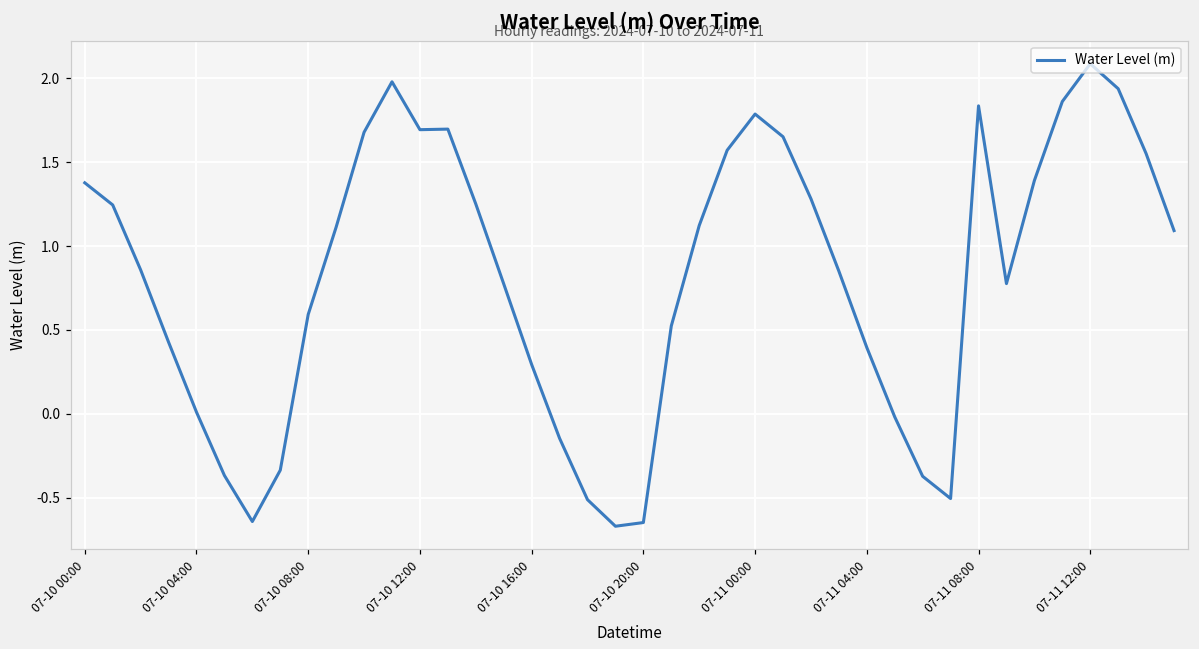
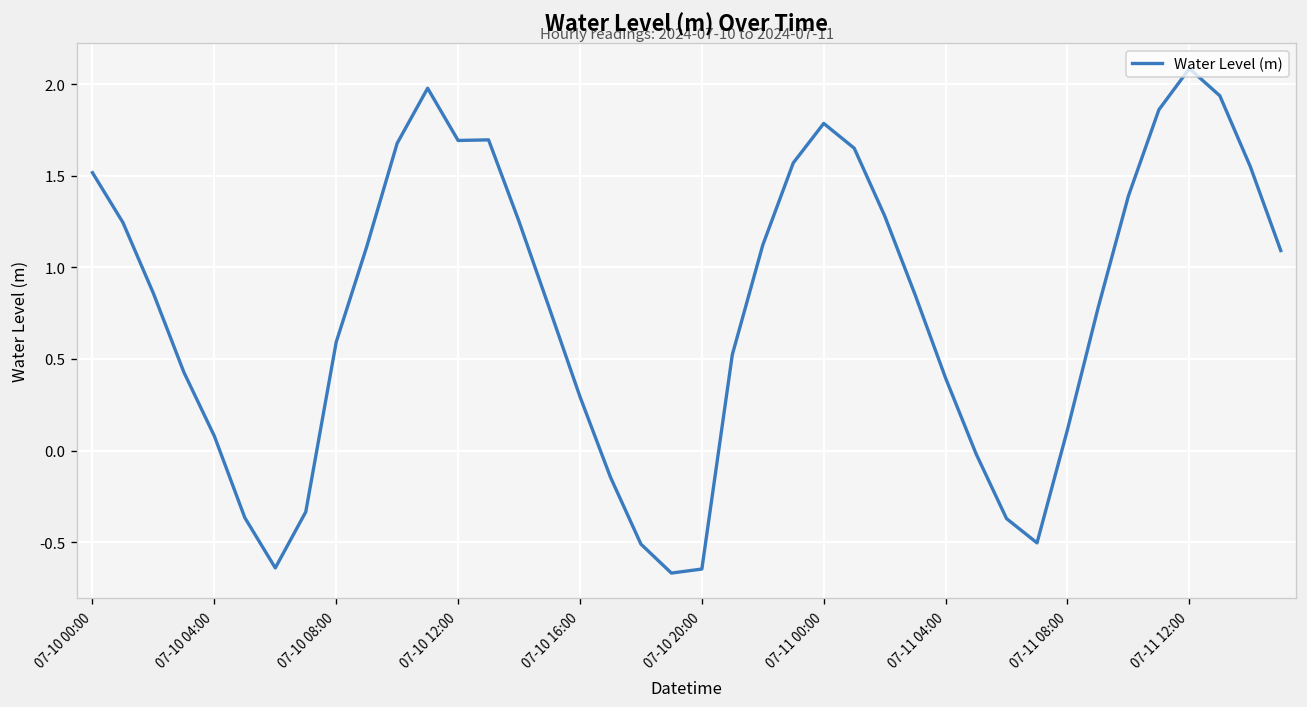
07-10 00:00: 1.38 -> 1.52
07-10 04:00: 0.01 -> 0.08
07-11 08:00: 1.83 -> 0.11
